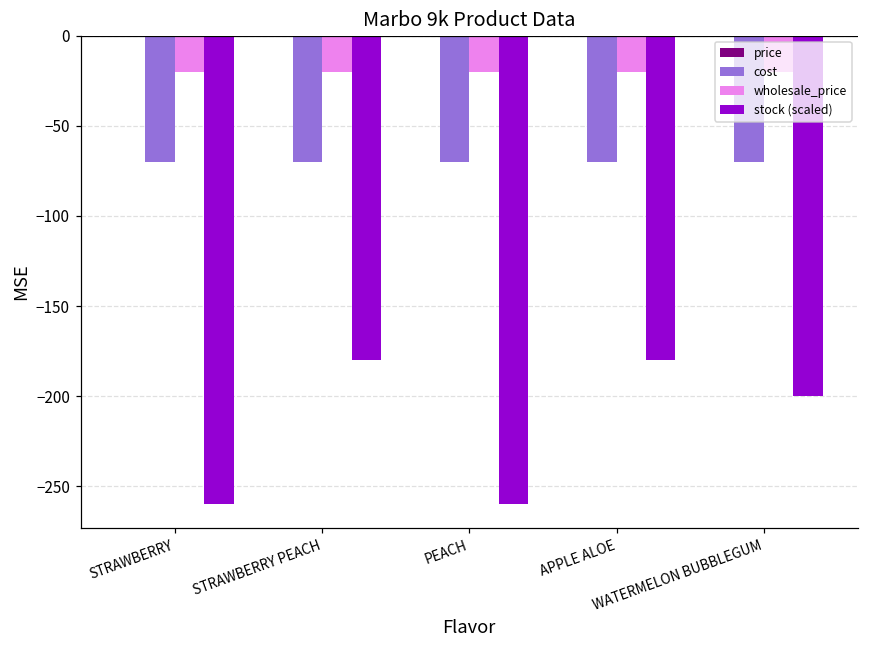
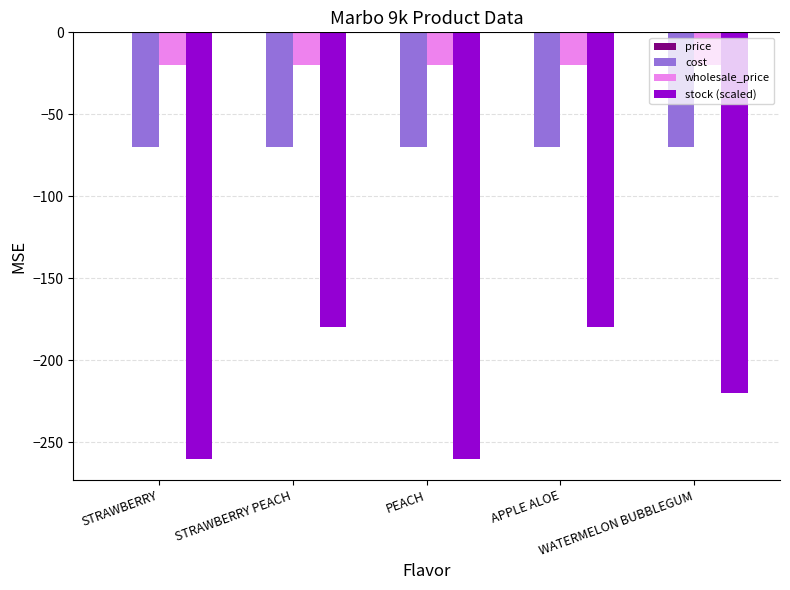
stock (scaled), WATERMELON BUBBLEGUM: -200 -> -220
